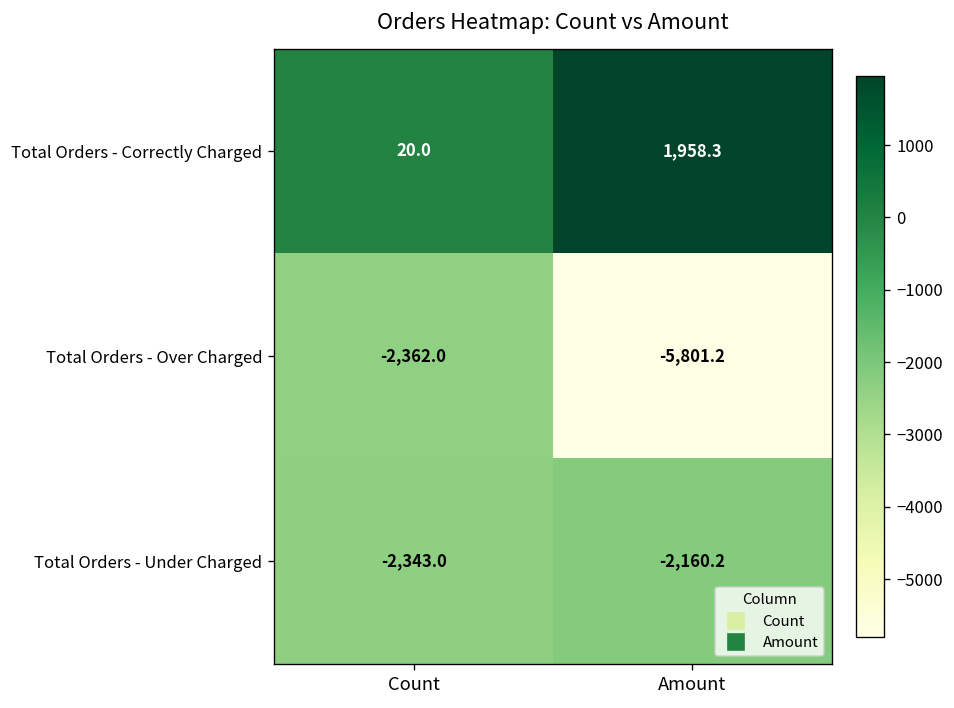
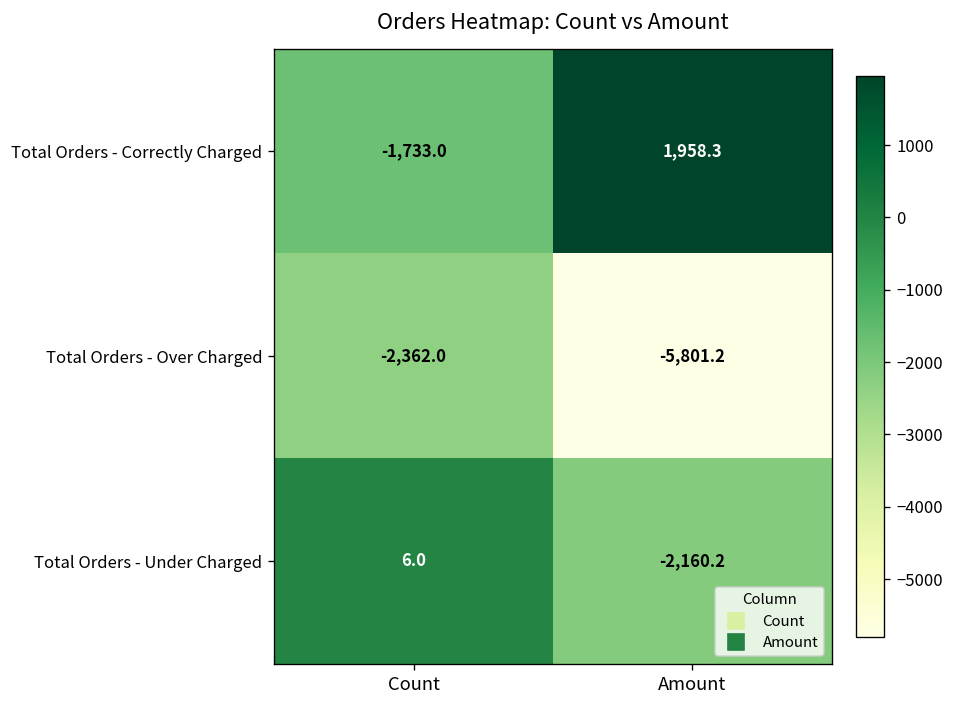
Total Orders - Correctly Charged, Count: 20.0 -> -1,733.0
Total Orders - Under Charged, Count: -2,343.0 -> 6.0
